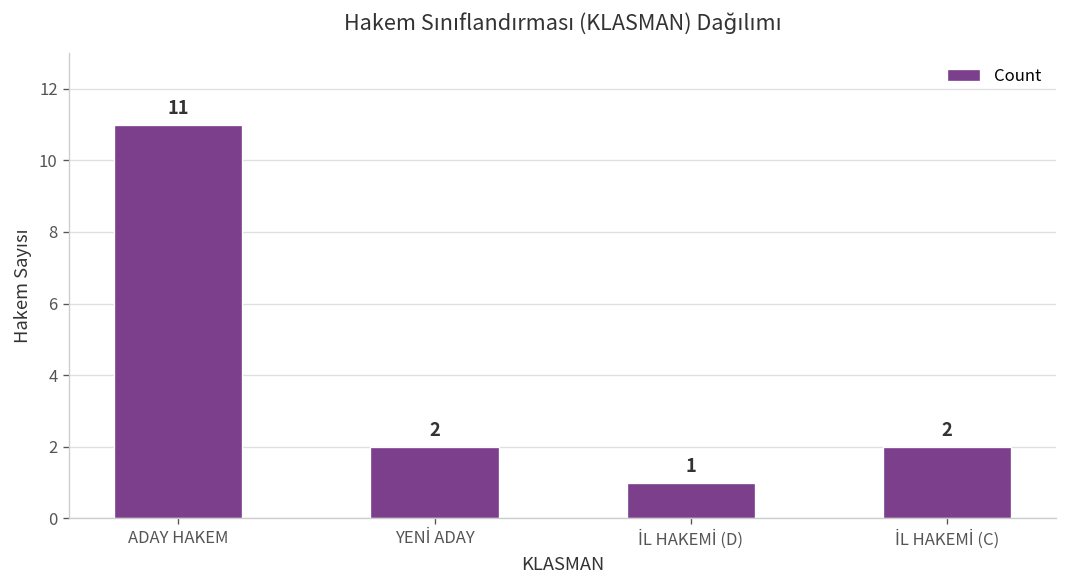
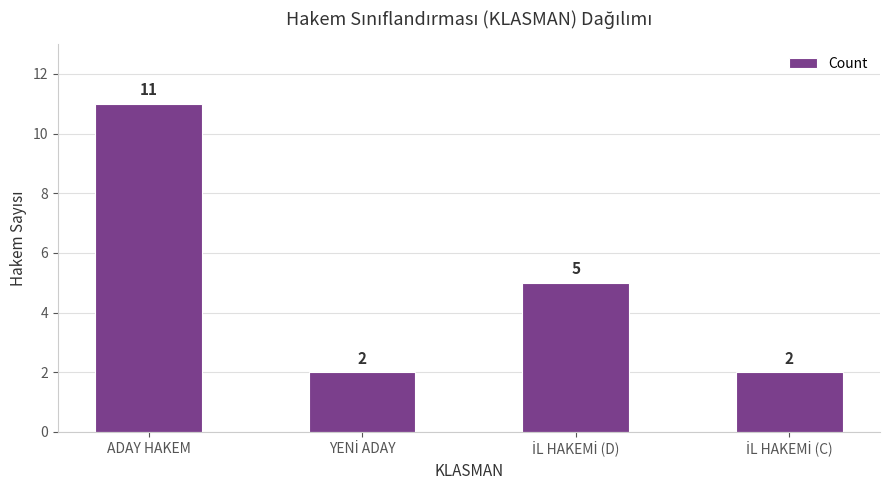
İL HAKEMİ (D): 1 -> 5
